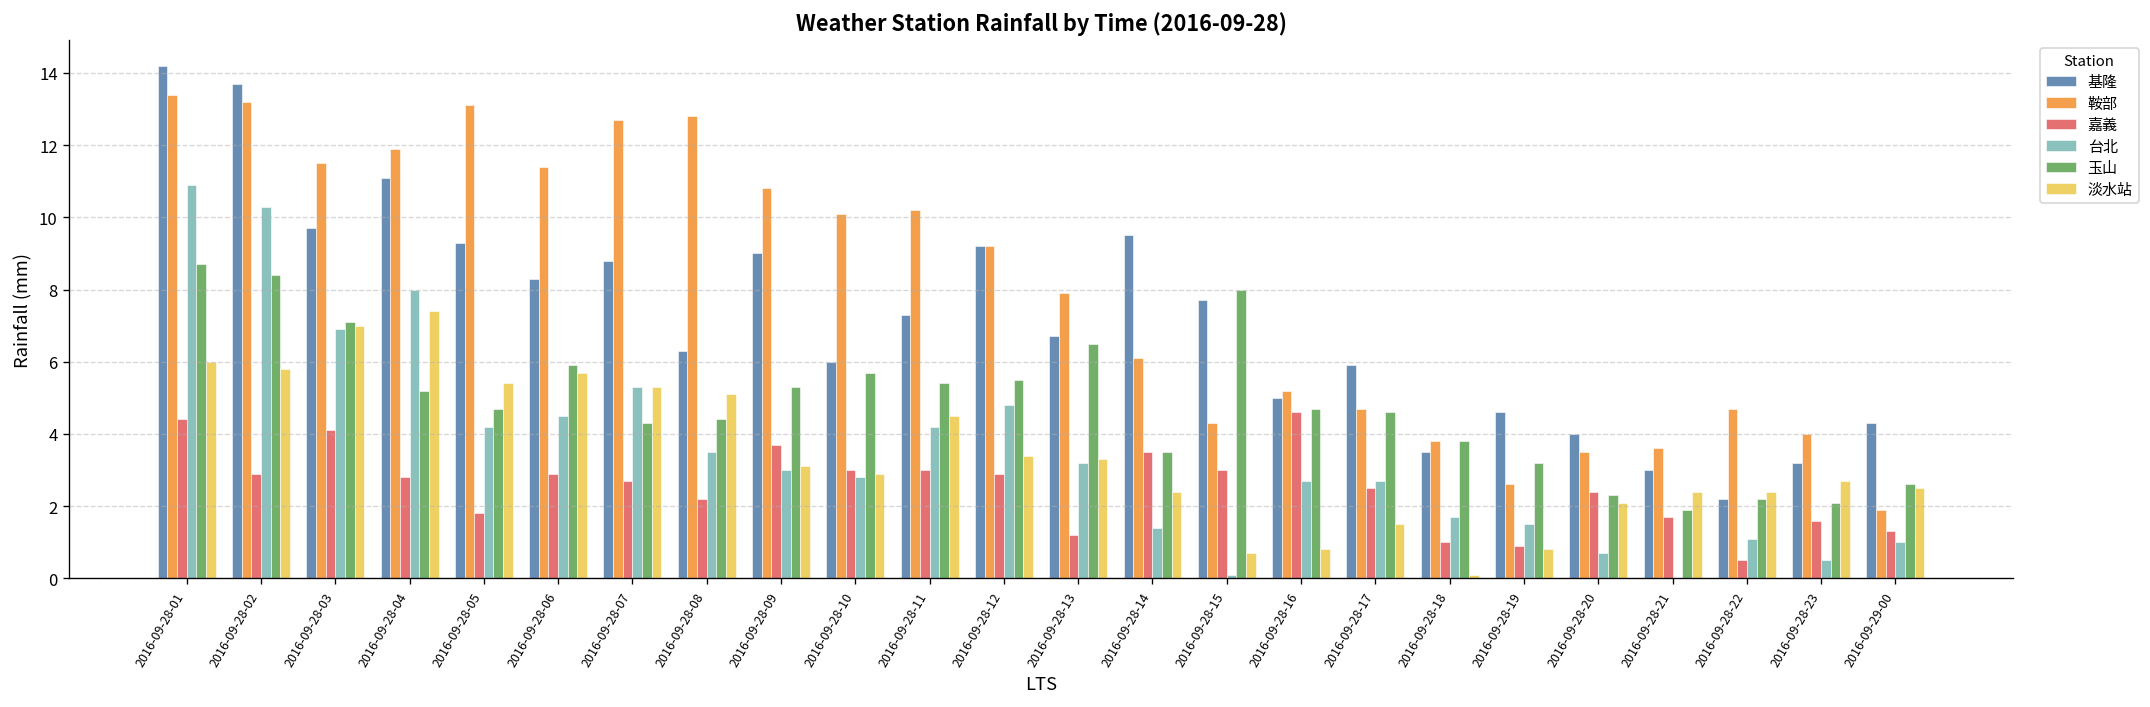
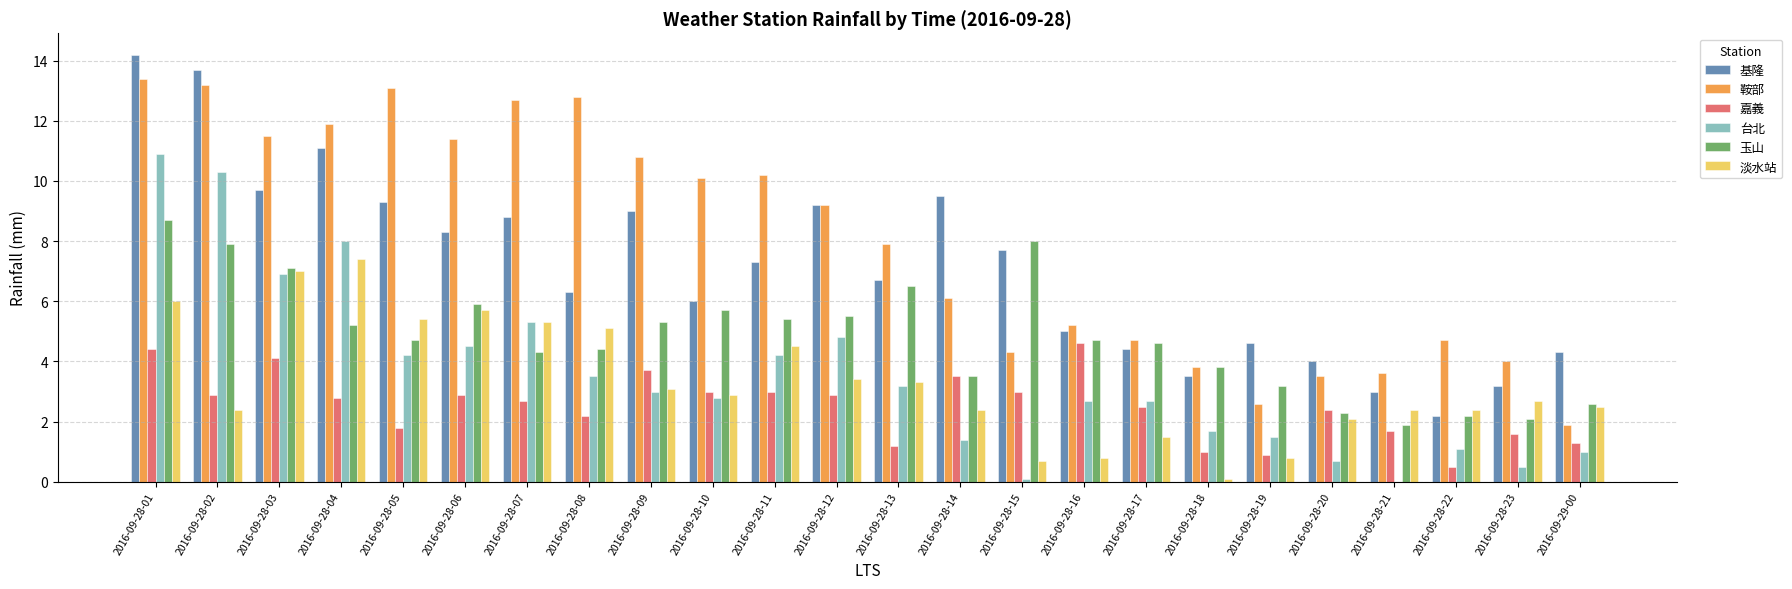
玉山, 2016-09-28-02: 8.4 -> 7.9
淡水站, 2016-09-28-02: 5.8 -> 2.4
基隆, 2016-09-28-17: 5.9 -> 4.4
